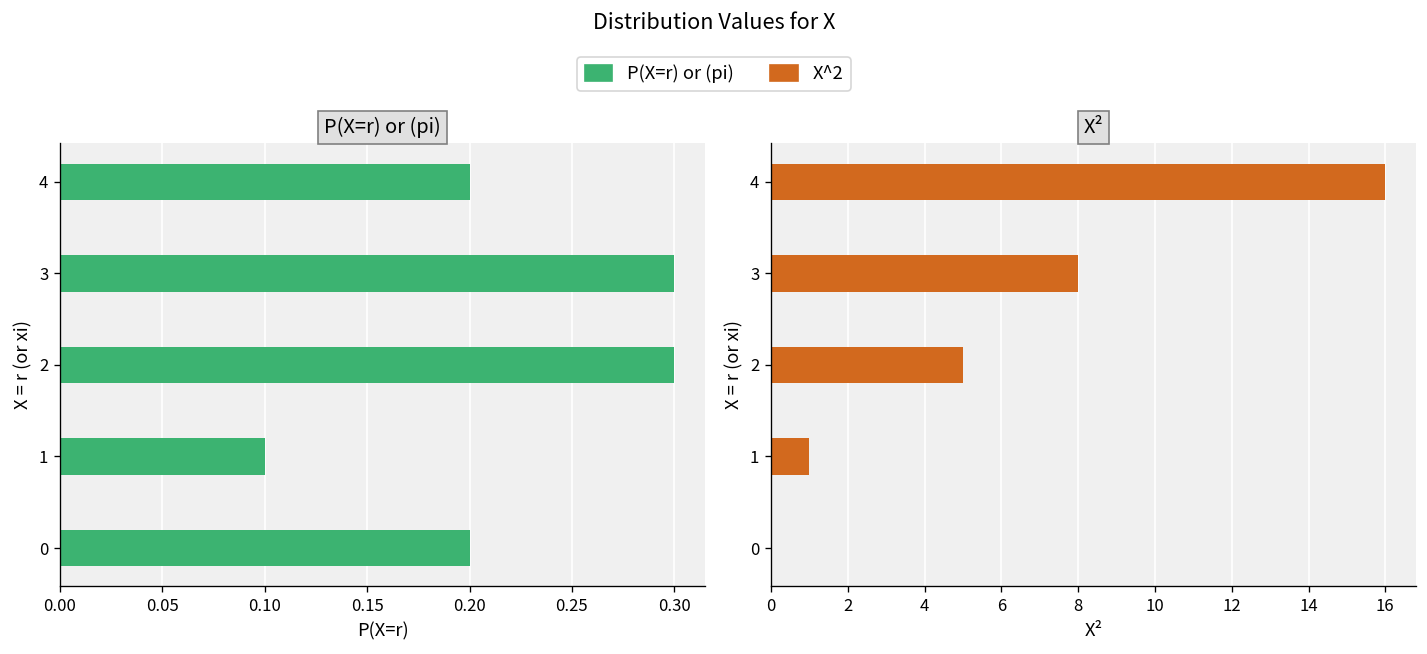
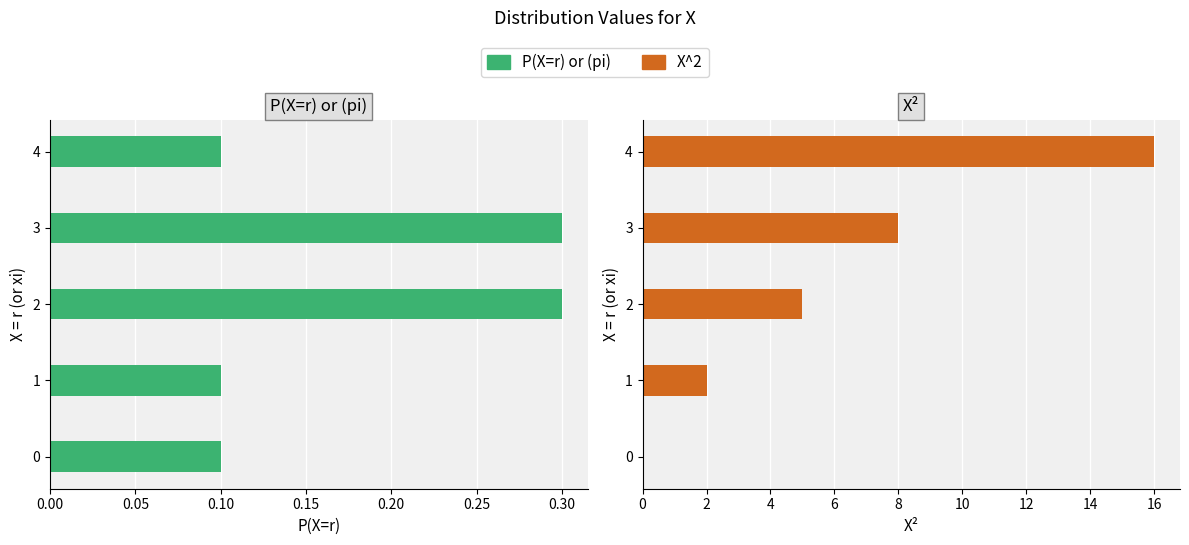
P(X=r) or (pi), 4: 0.2 -> 0.1
P(X=r) or (pi), 0: 0.2 -> 0.1
X², 1: 1 -> 2
